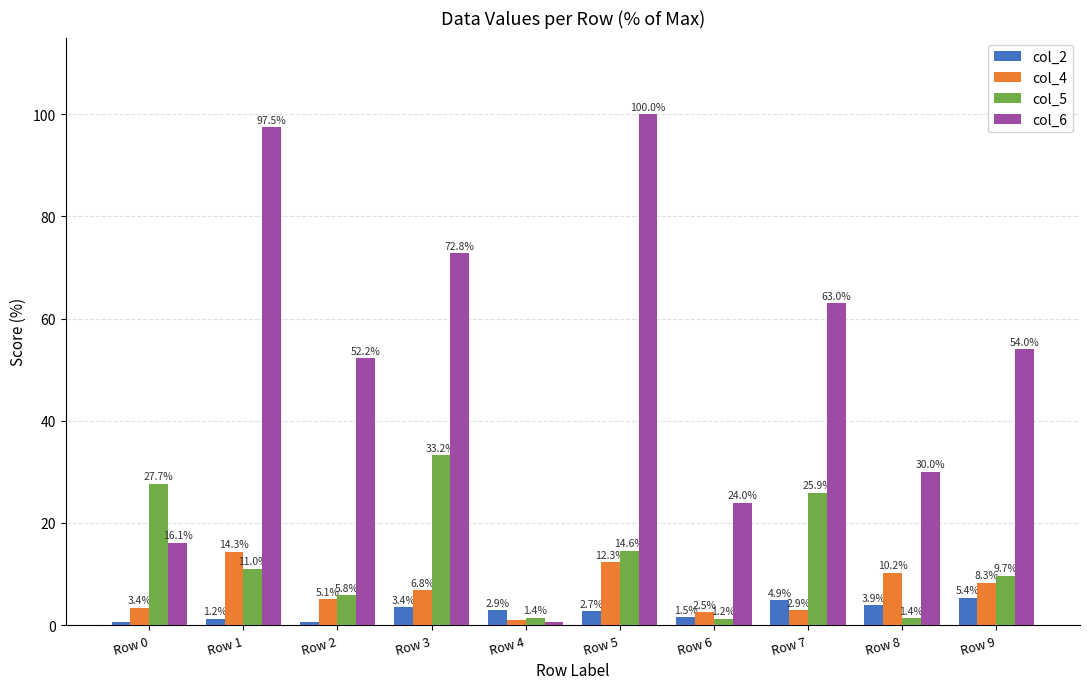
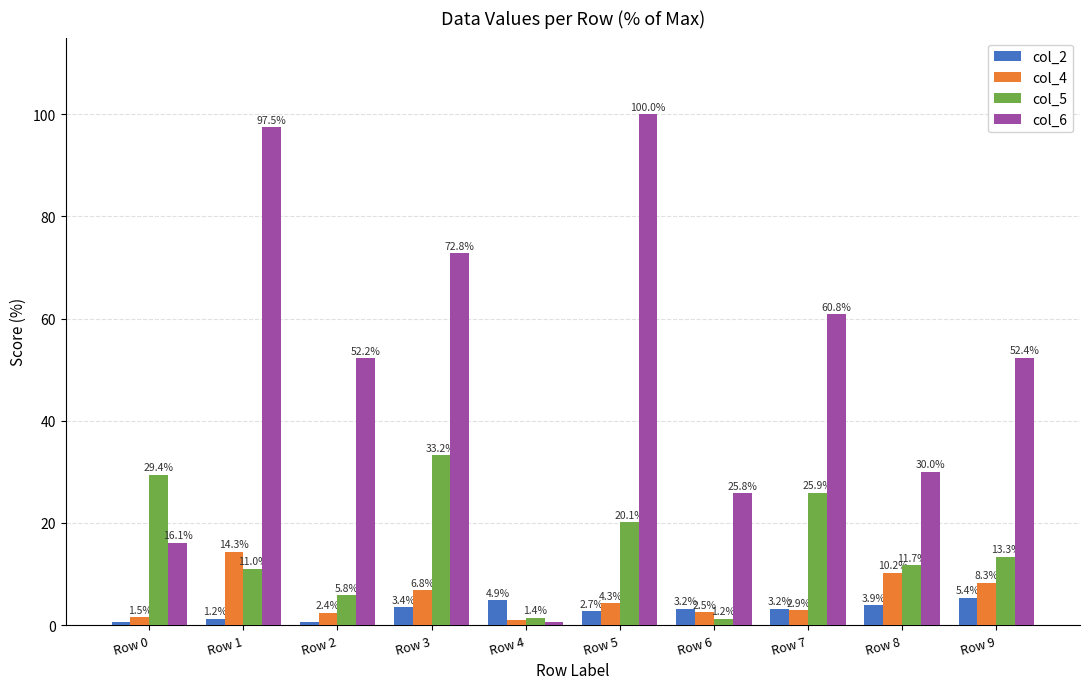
col_4, Row 0: 3.4% -> 1.5%
col_5, Row 0: 27.7% -> 29.4%
col_4, Row 2: 5.1% -> 2.4%
col_2, Row 4: 2.9% -> 4.9%
col_4, Row 5: 12.3% -> 4.3%
col_5, Row 5: 14.6% -> 20.1%
col_2, Row 6: 1.5% -> 3.2%
col_6, Row 6: 24.0% -> 25.8%
col_2, Row 7: 4.9% -> 3.2%
col_6, Row 7: 63.0% -> 60.8%
col_5, Row 8: 1.4% -> 11.7%
col_5, Row 9: 9.7% -> 13.3%
col_6, Row 9: 54.0% -> 52.4%
